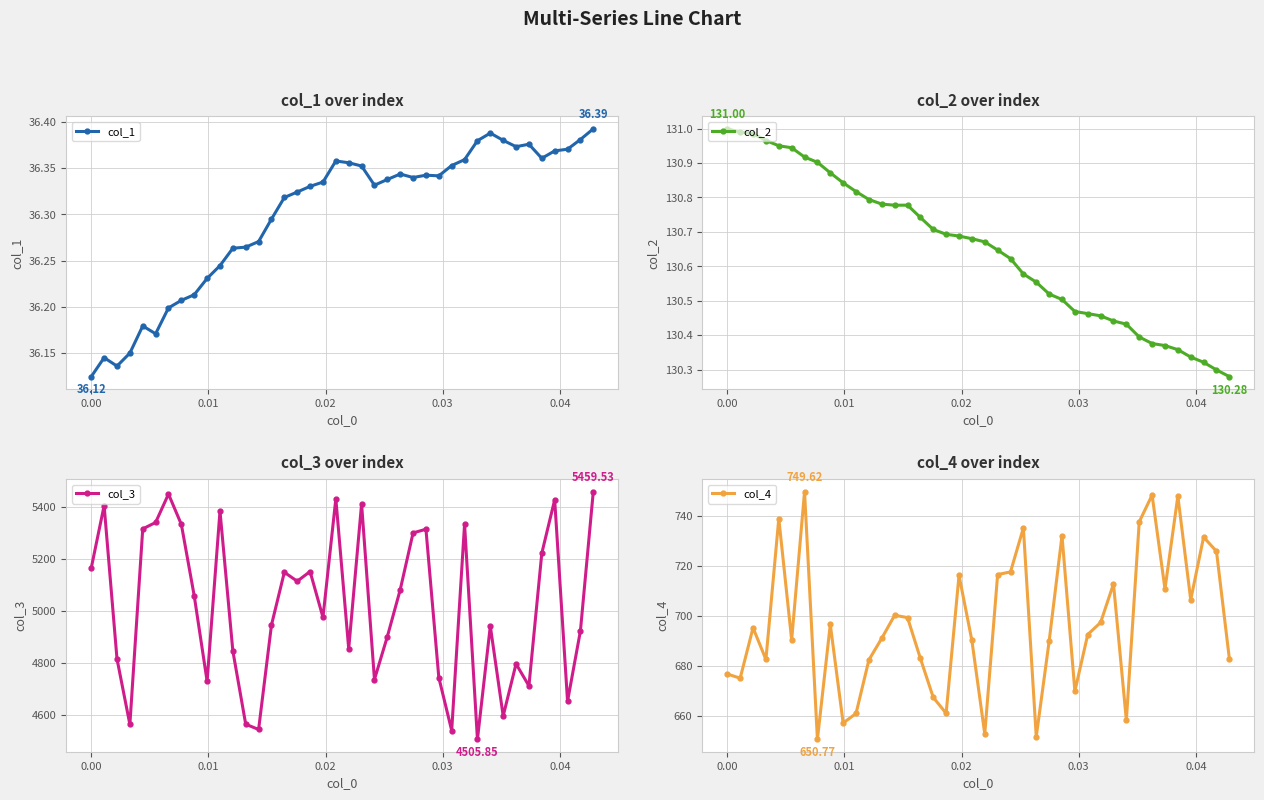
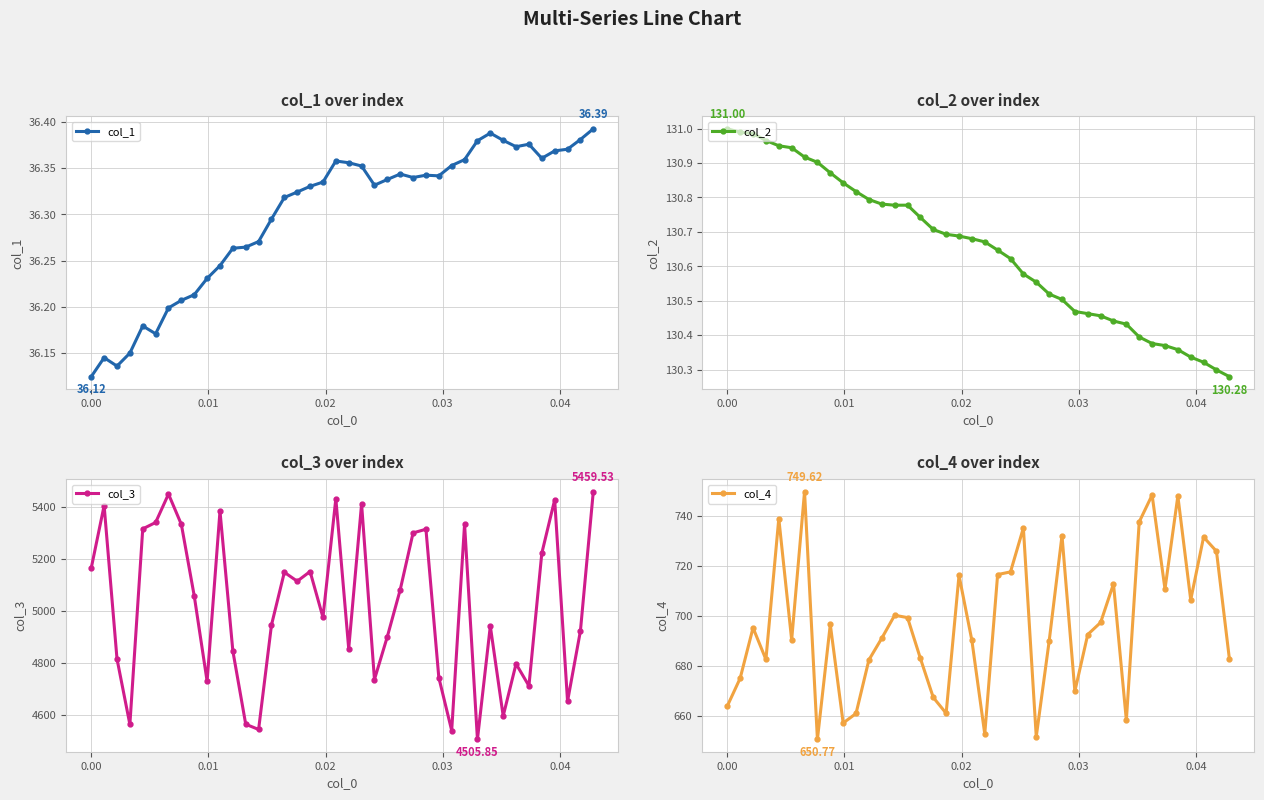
col_4 over index, 0.00: 677 -> 664
